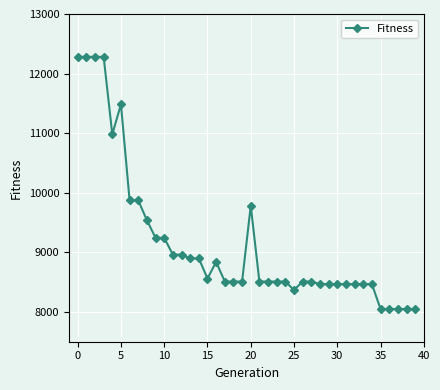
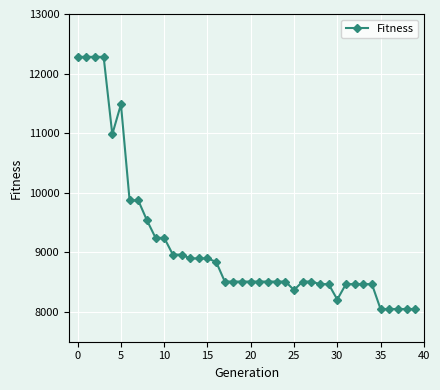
15: 8600 -> 8900
20: 9800 -> 8500
30: 8500 -> 8200
